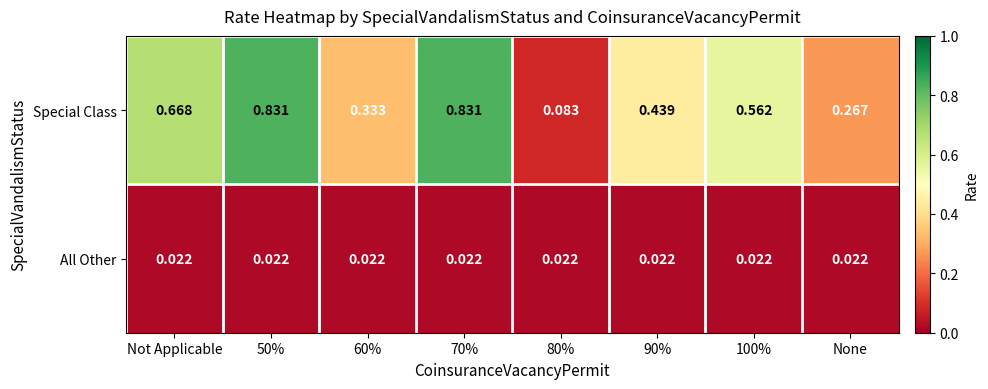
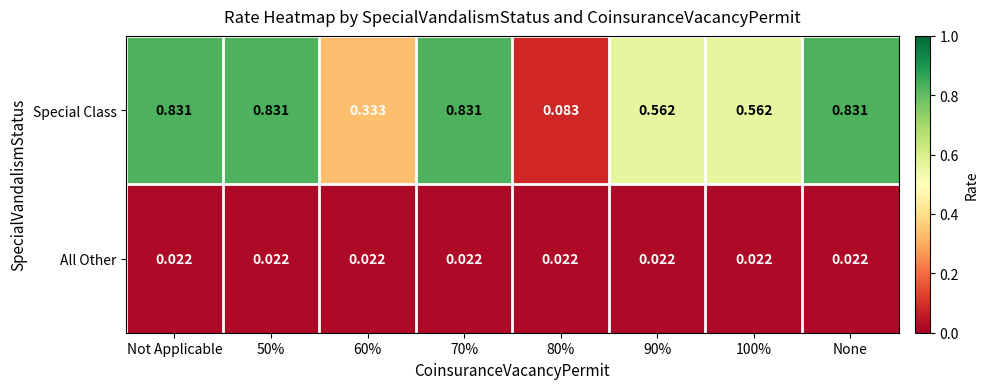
Special Class, Not Applicable: 0.668 -> 0.831
Special Class, 90%: 0.439 -> 0.562
Special Class, None: 0.267 -> 0.831
